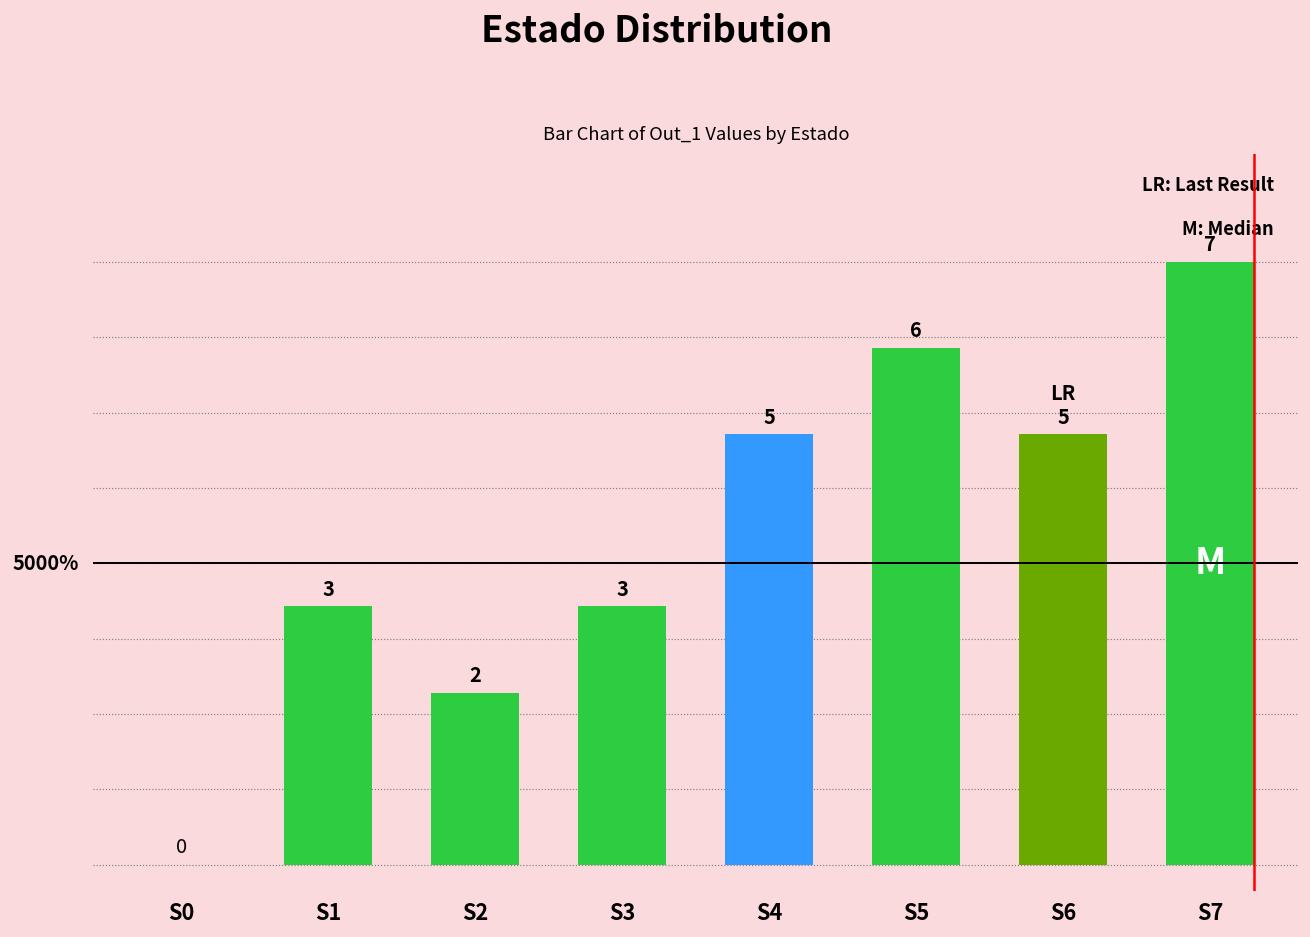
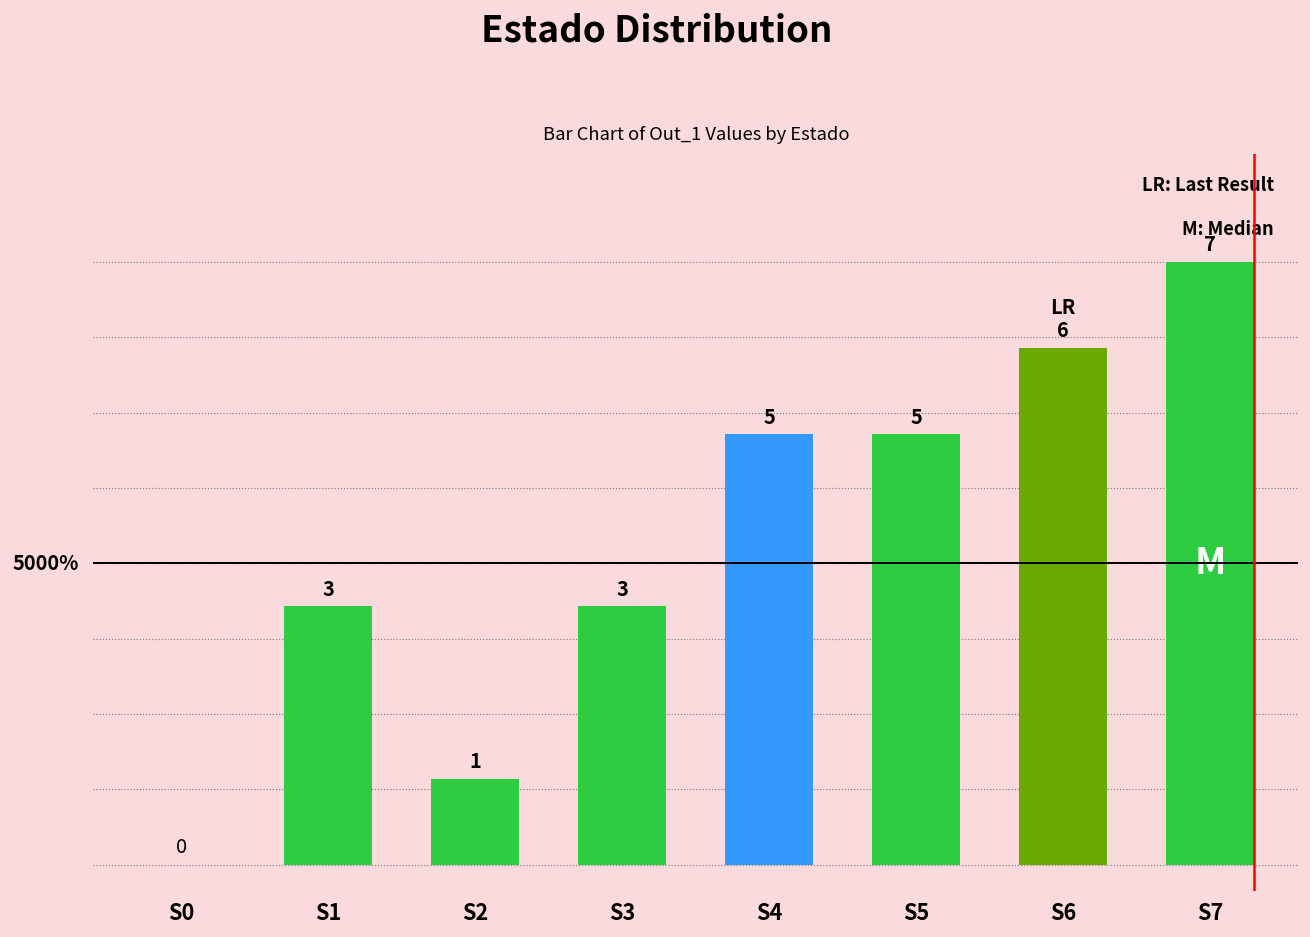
S2: 2 -> 1
S5: 6 -> 5
S6: 5 -> 6
